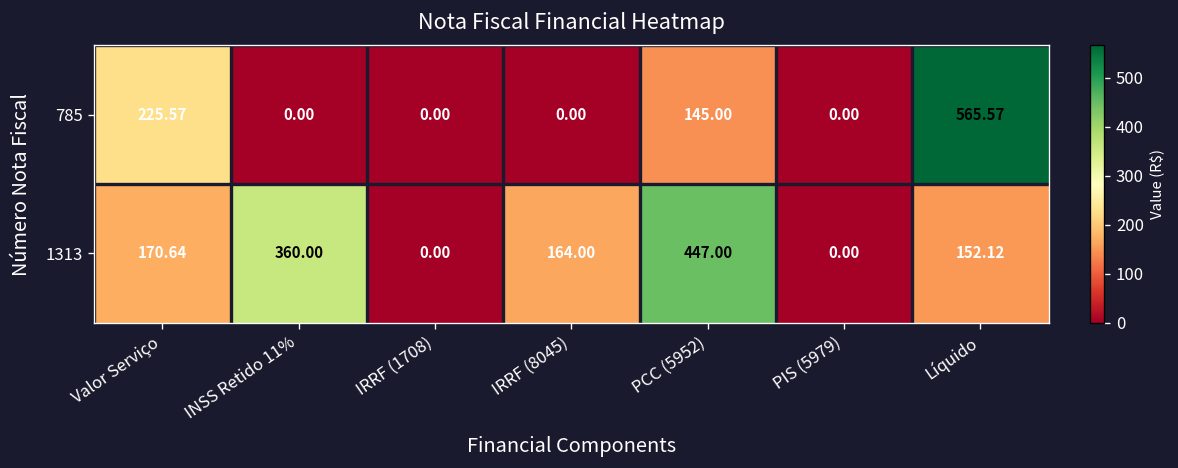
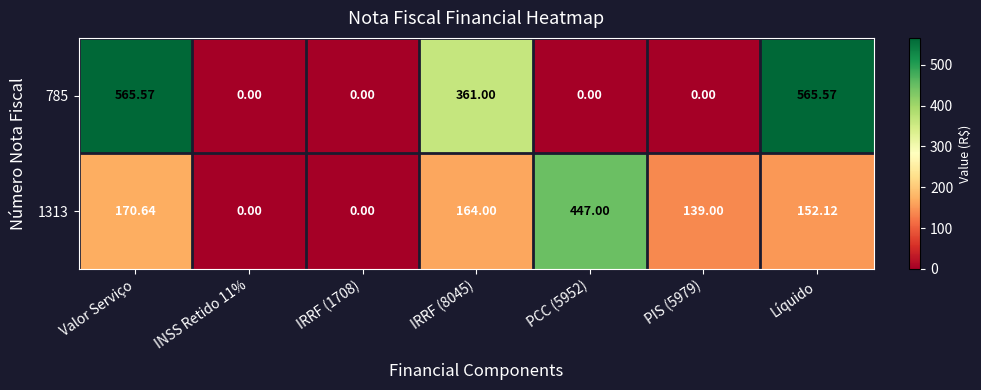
785, Valor Serviço: 225.57 -> 565.57
785, IRRF (8045): 0.00 -> 361.00
785, PCC (5952): 145.00 -> 0.00
1313, INSS Retido 11%: 360.00 -> 0.00
1313, PIS (5979): 0.00 -> 139.00
